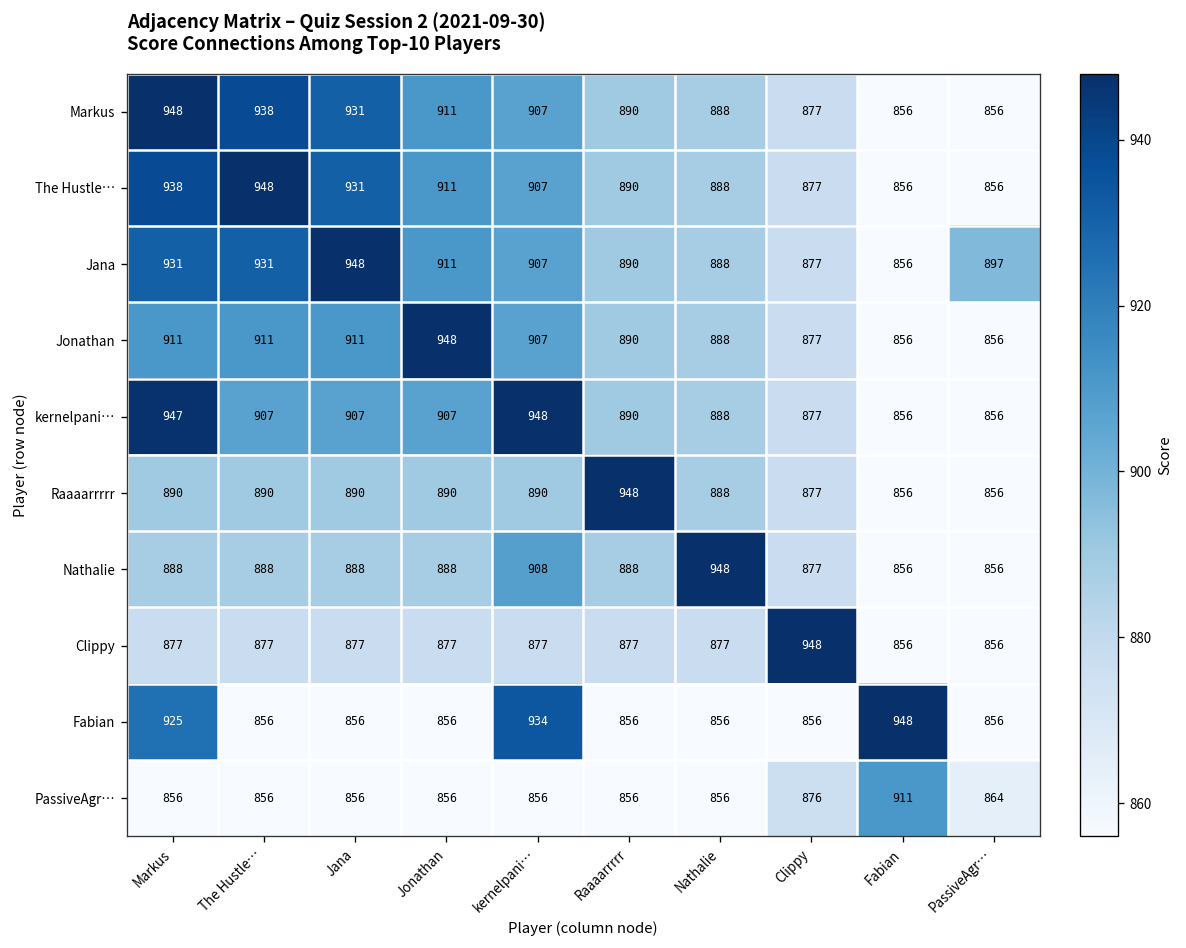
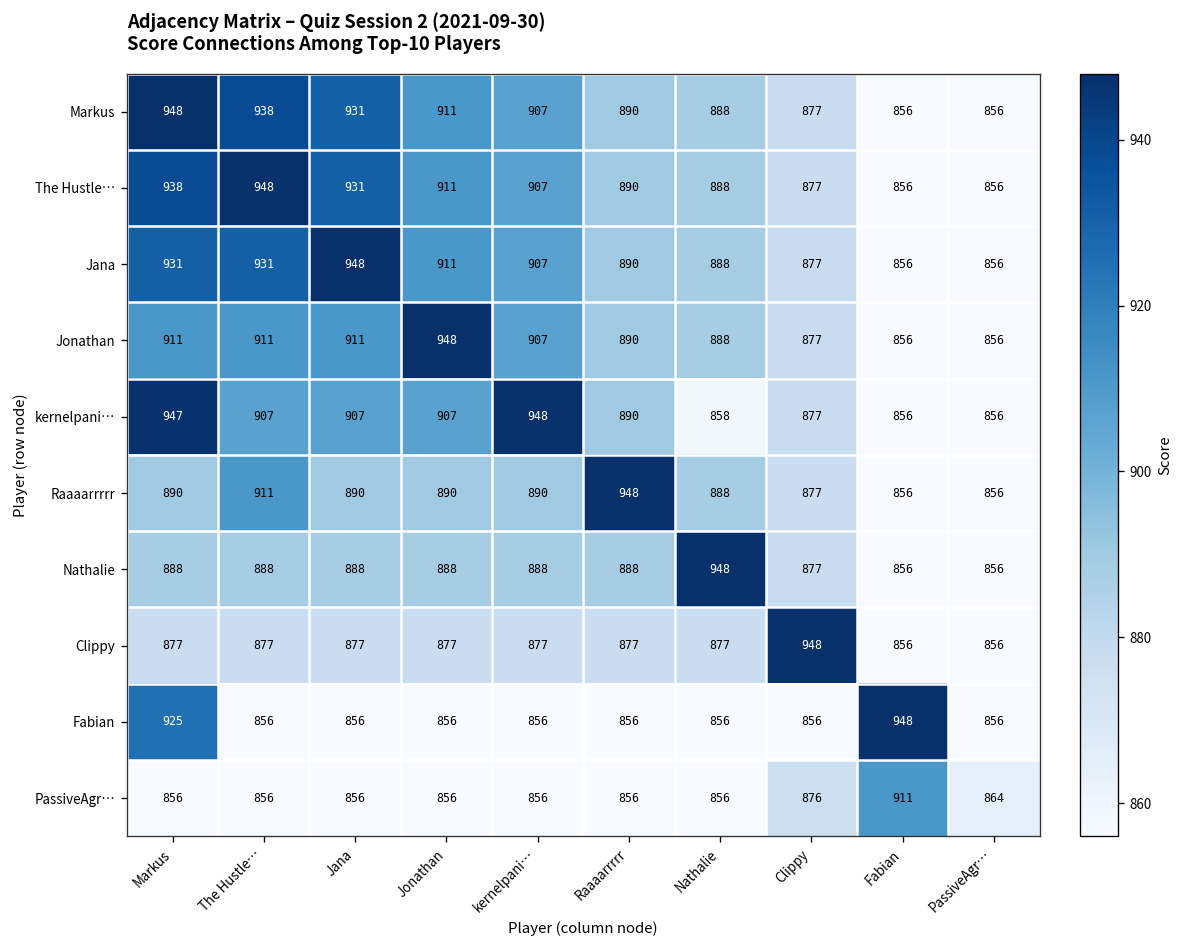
Jana, PassiveAgr…: 897 -> 856
kernelpani…, Nathalie: 888 -> 858
Raaaarrrrr, The Hustle…: 890 -> 911
Nathalie, kernelpani…: 908 -> 888
Fabian, kernelpani…: 934 -> 856
